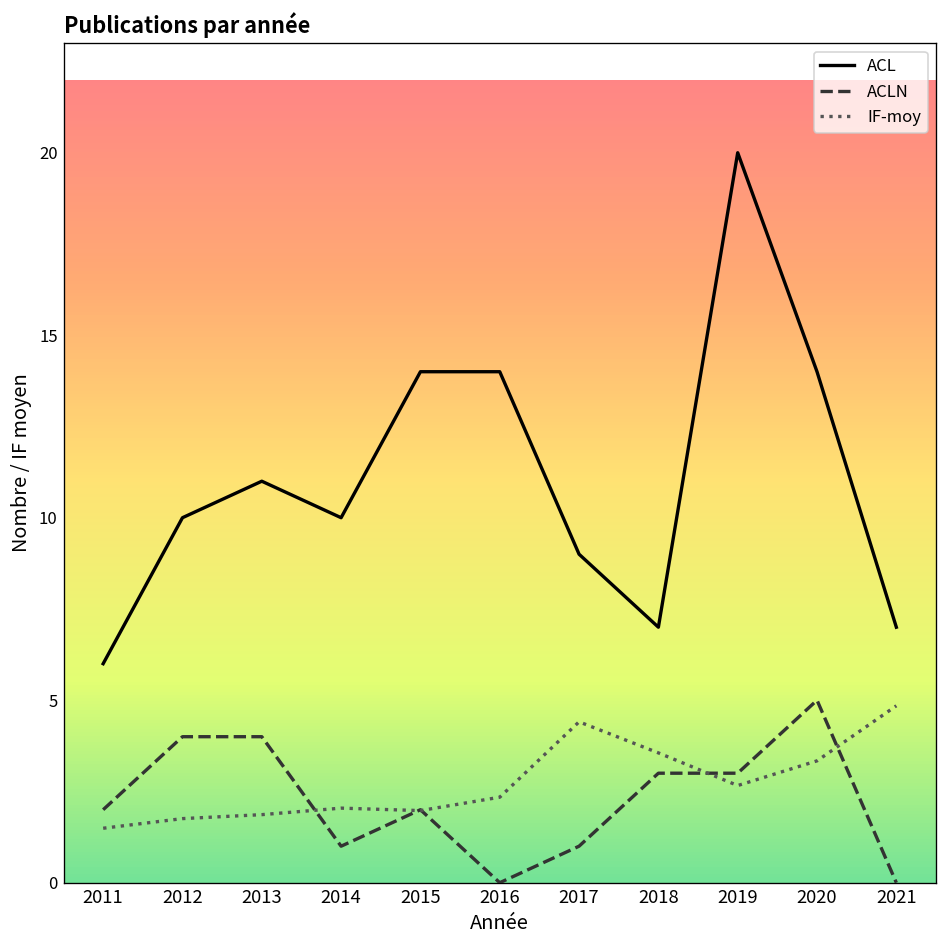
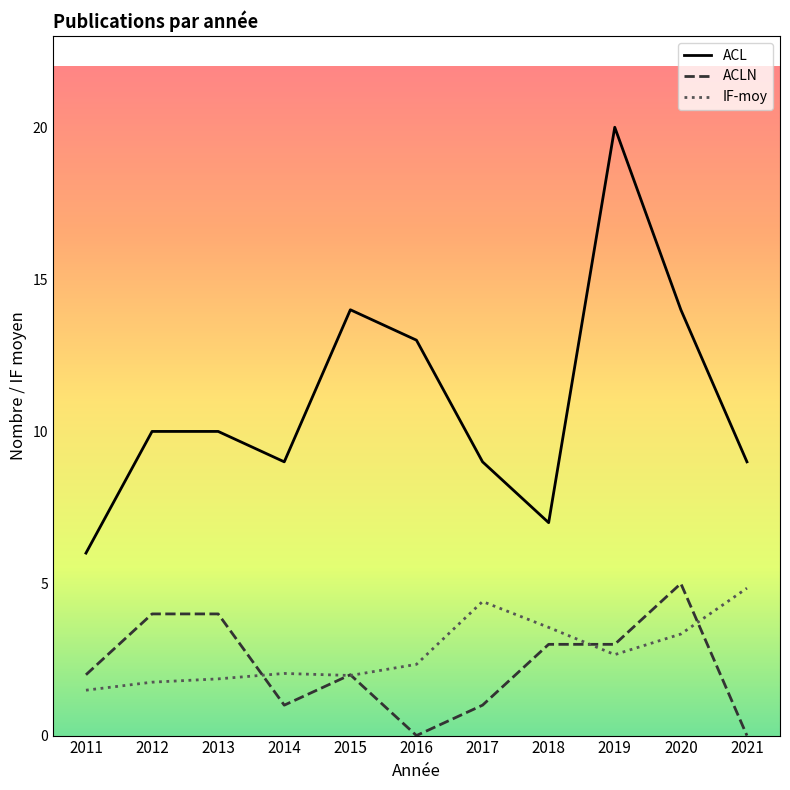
ACL, 2013: 11 -> 10
ACL, 2014: 10 -> 9
ACL, 2016: 14 -> 13
ACL, 2021: 7 -> 9
